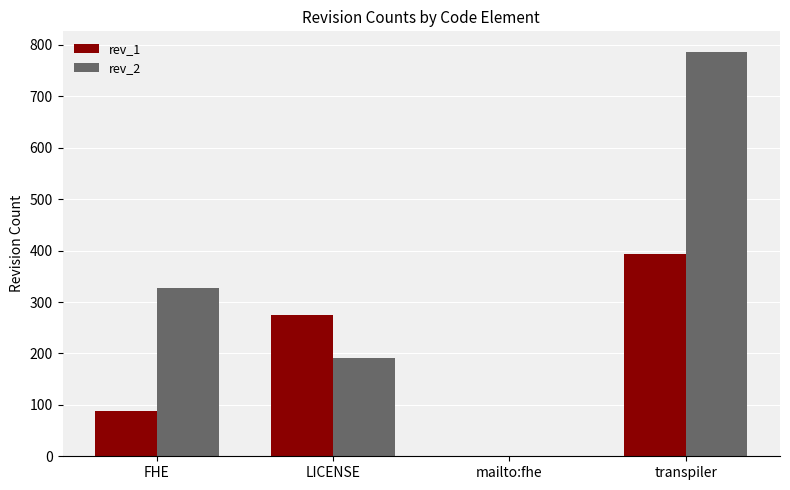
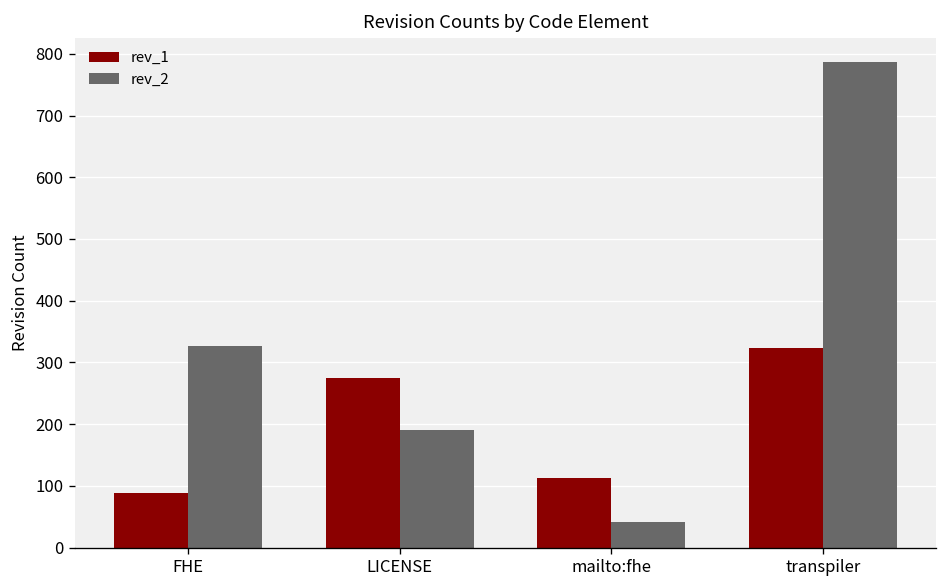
rev_1, mailto:fhe: 0 -> 110
rev_2, mailto:fhe: 0 -> 40
rev_1, transpiler: 390 -> 320
